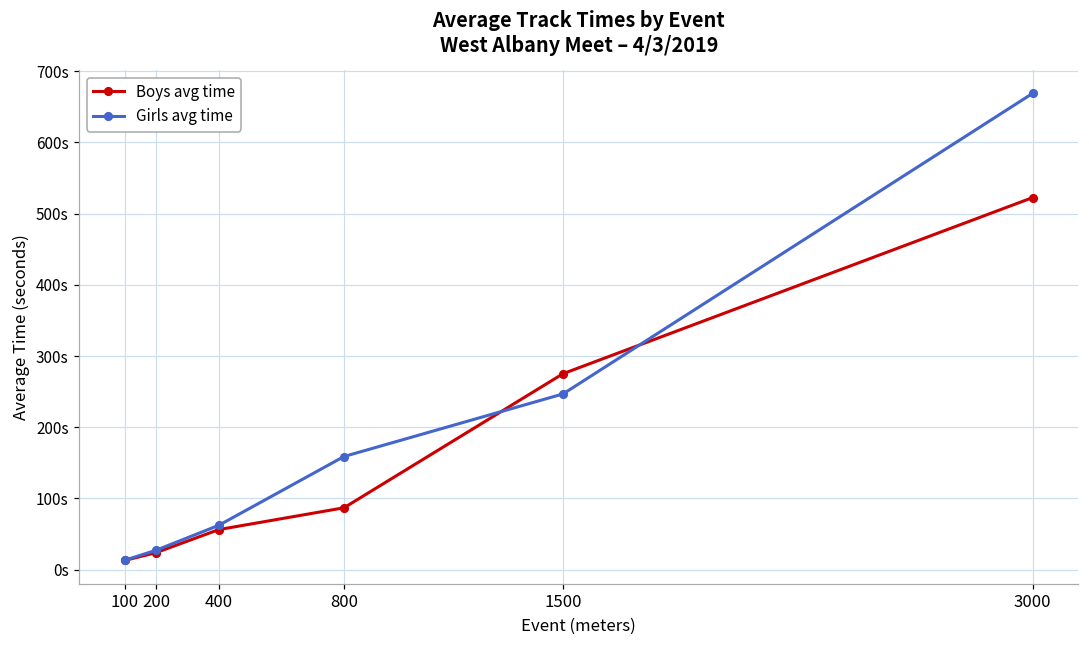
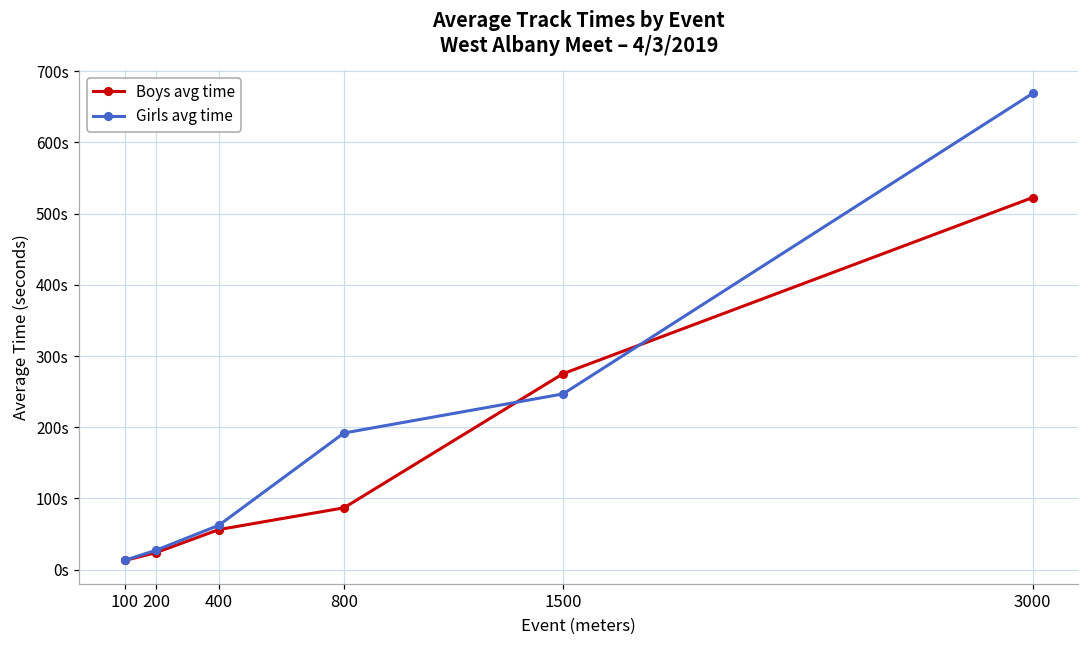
Girls avg time, 800: 160s -> 190s
